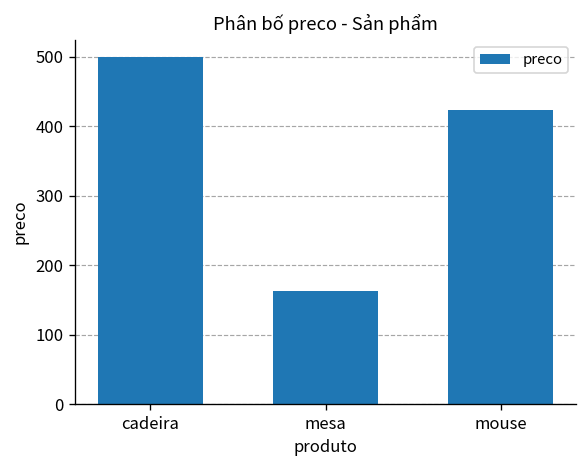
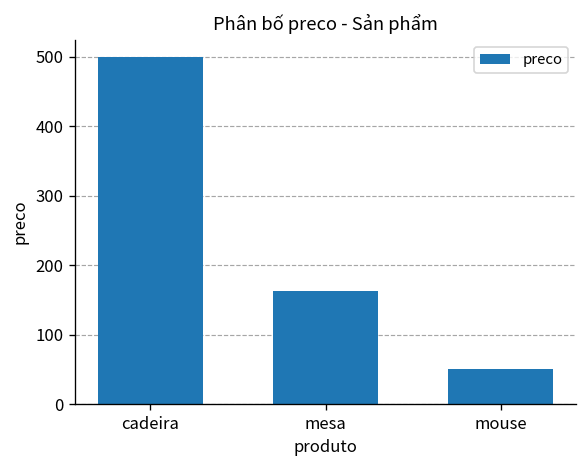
mouse: 420 -> 50
